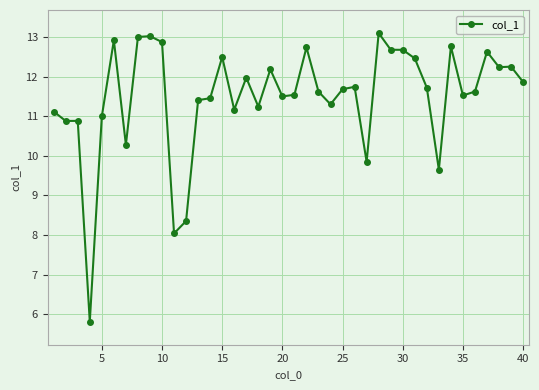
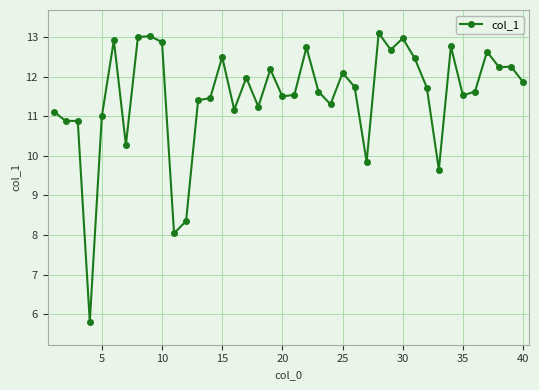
25: 11.7 -> 12.1
30: 12.7 -> 13.0
